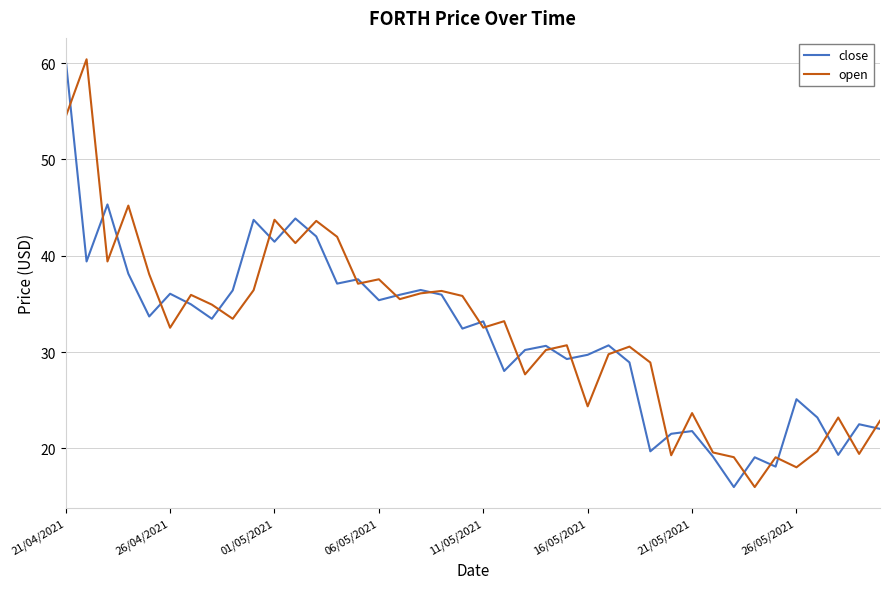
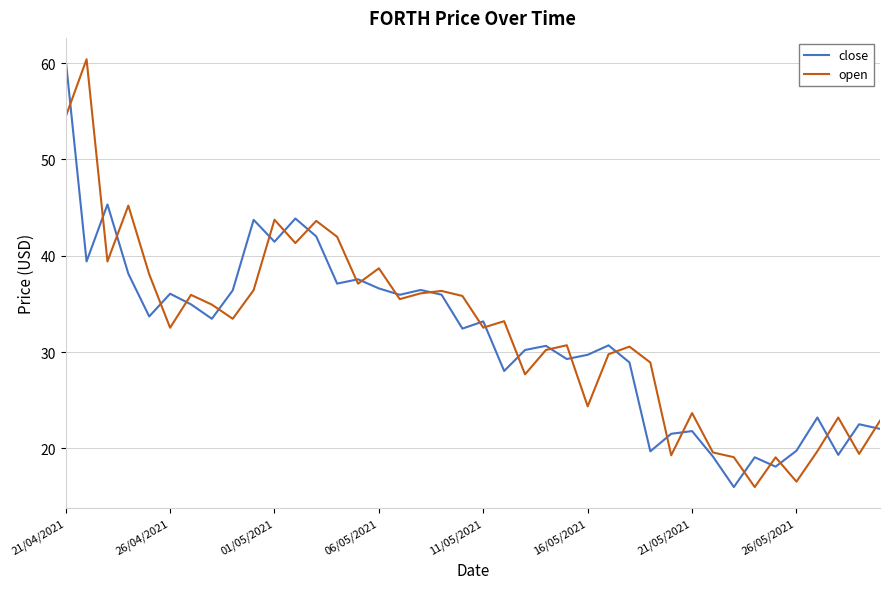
close, 06/05/2021: 35 -> 37
open, 06/05/2021: 38 -> 39
close, 26/05/2021: 25 -> 20
open, 26/05/2021: 18 -> 17
